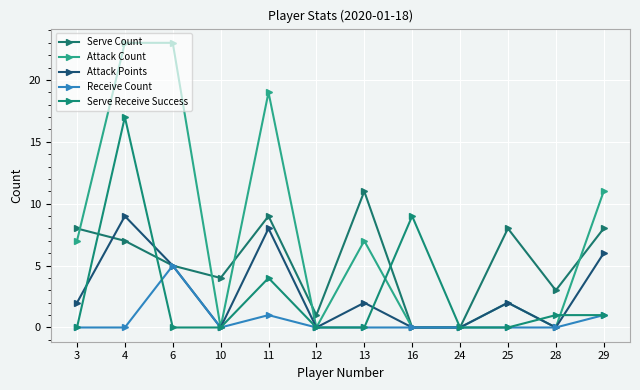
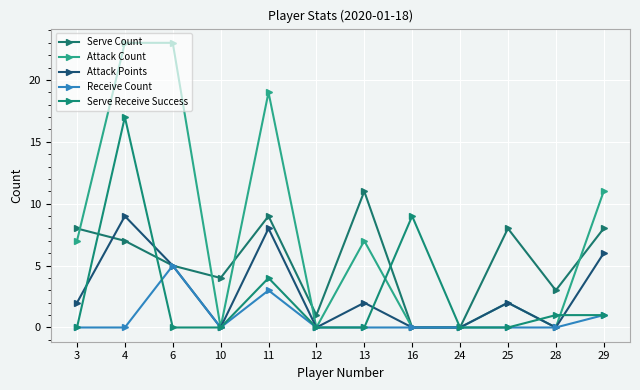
Receive Count, 11: 1 -> 3
